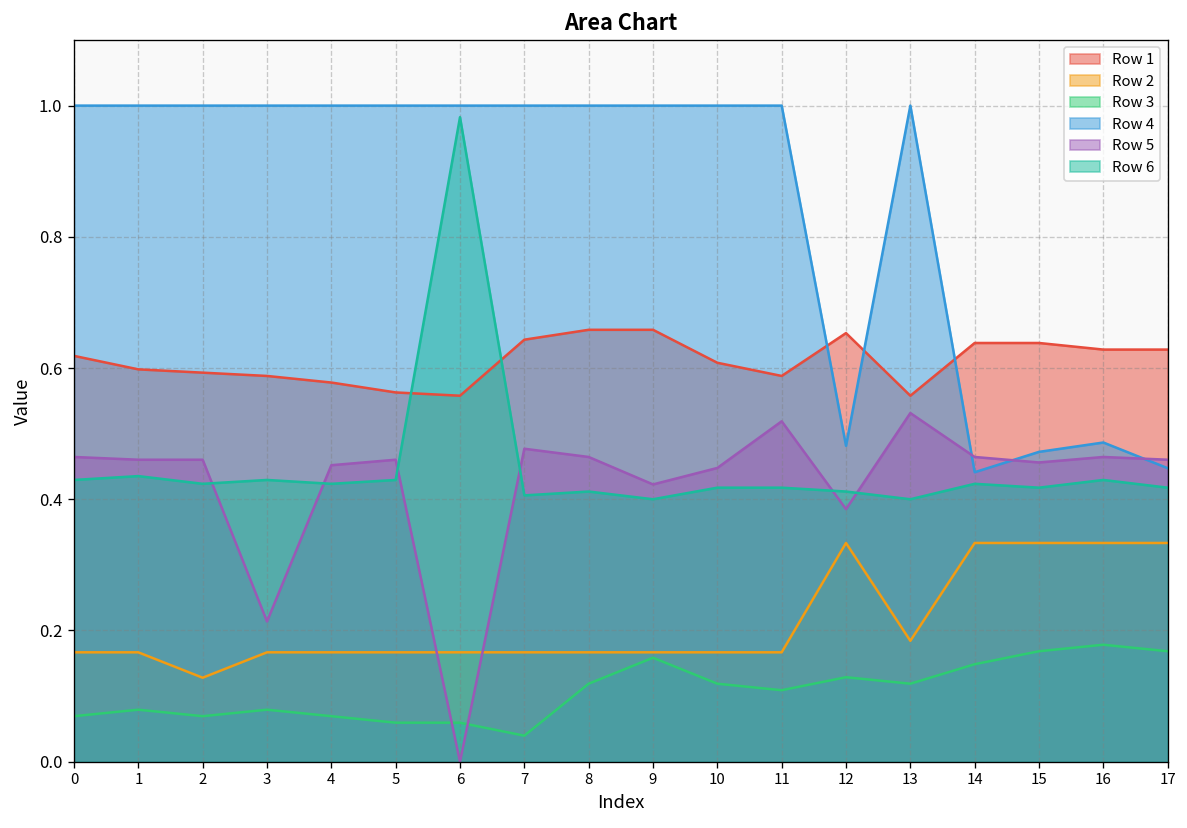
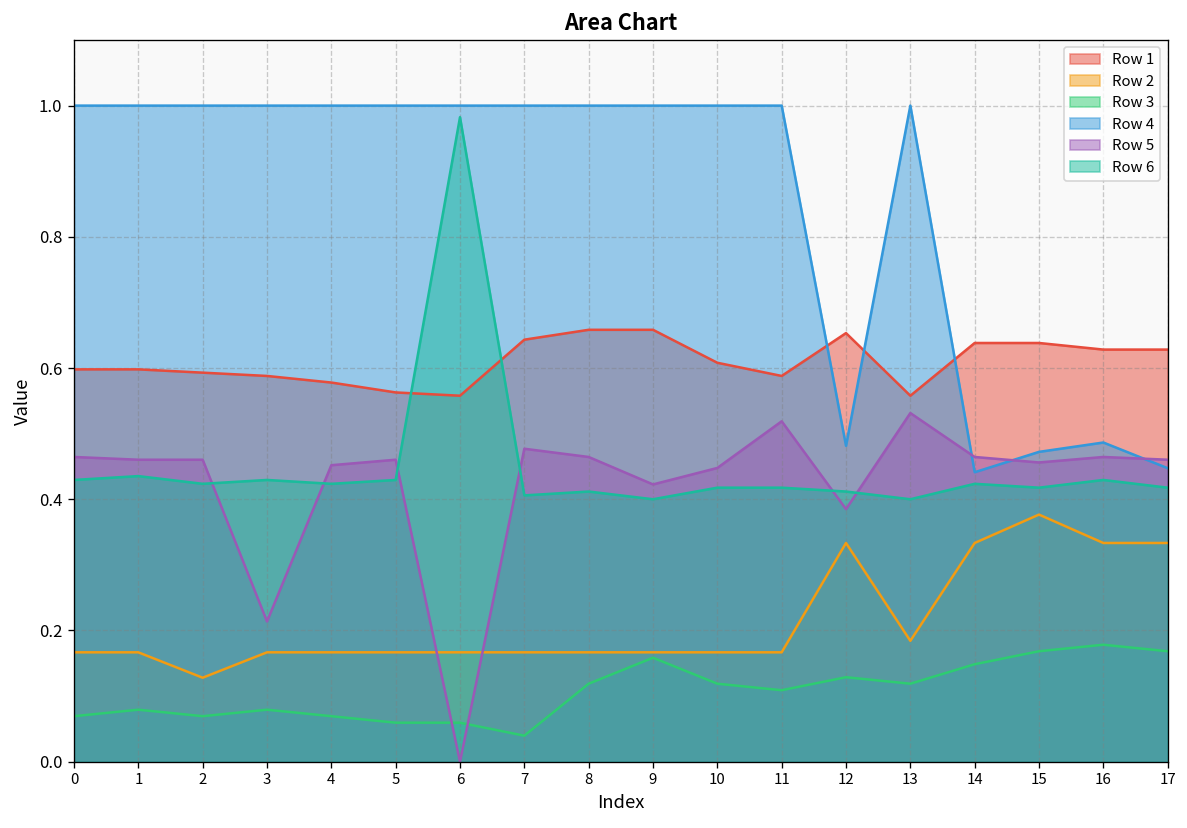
Row 1, 0: 0.62 -> 0.60
Row 2, 15: 0.33 -> 0.38
